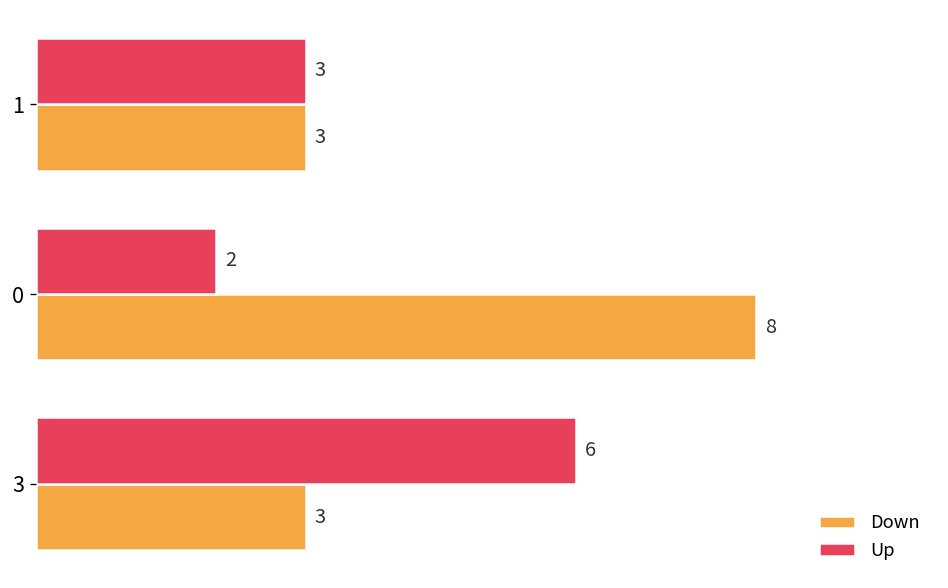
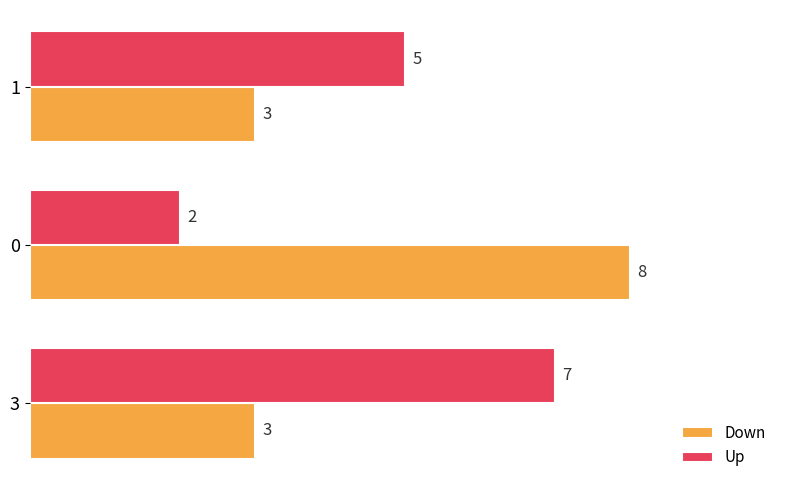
Up, 1: 3 -> 5
Up, 3: 6 -> 7
